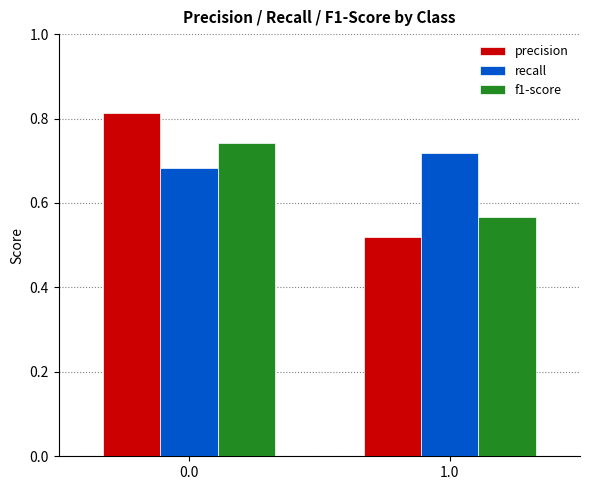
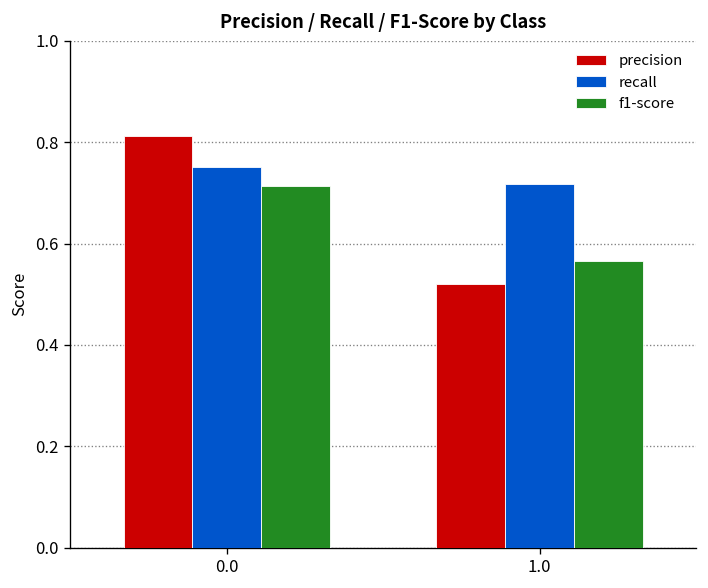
recall, 0.0: 0.68 -> 0.75
f1-score, 0.0: 0.74 -> 0.71
